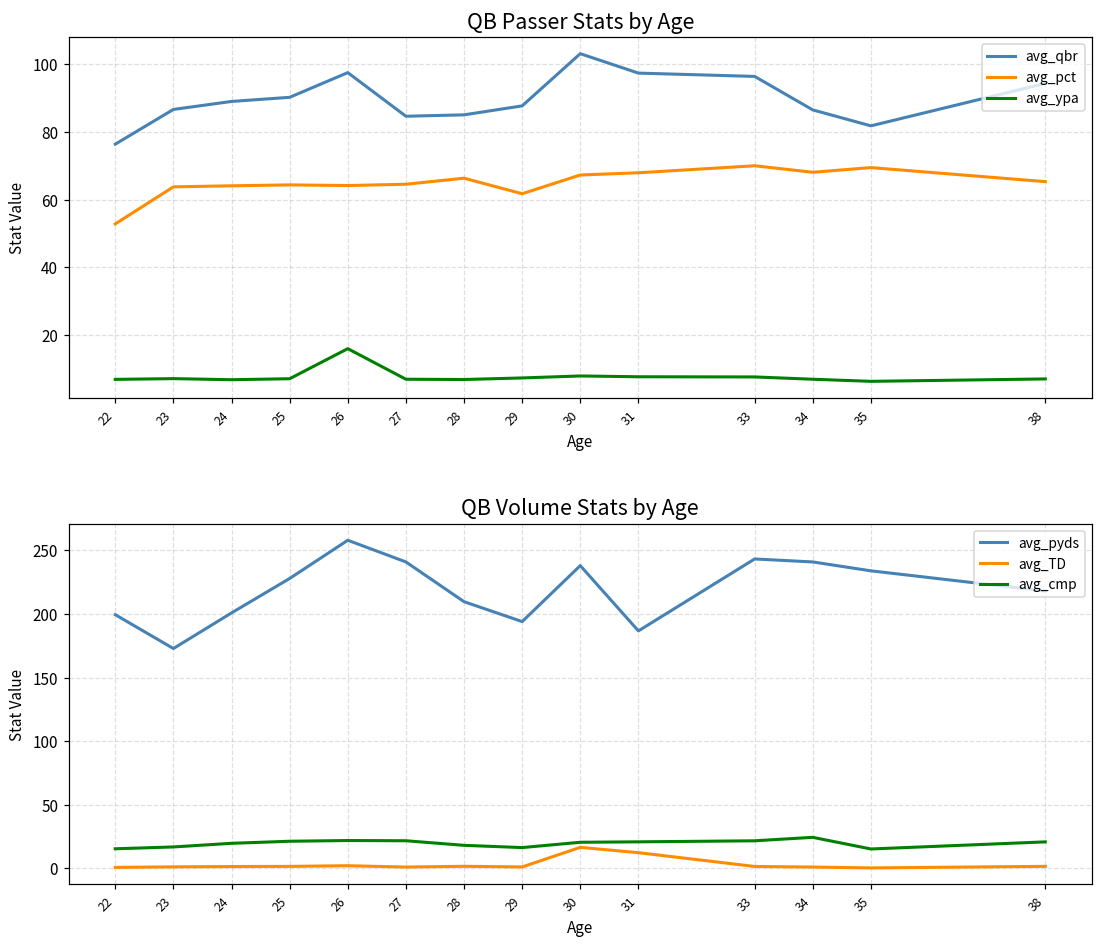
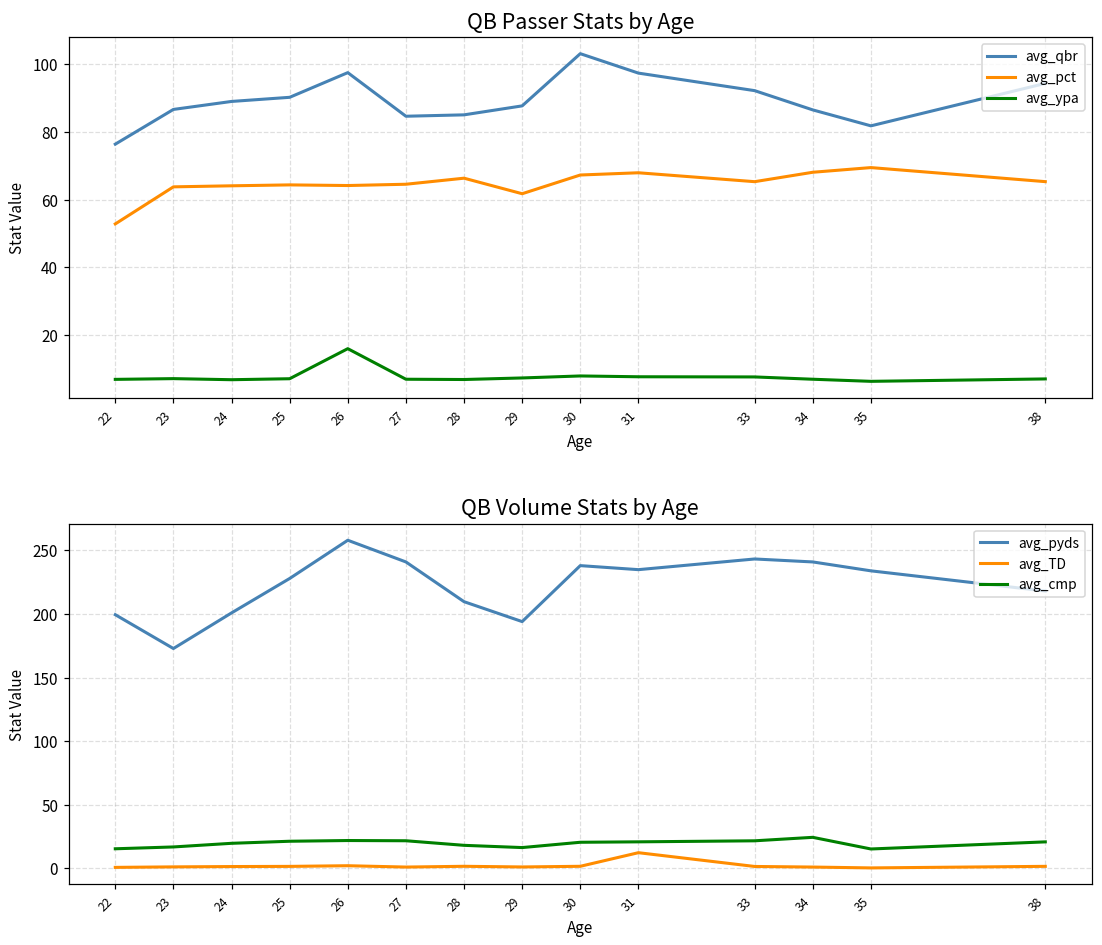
QB Passer Stats by Age, avg_qbr, 33: 96 -> 92
QB Passer Stats by Age, avg_pct, 33: 70 -> 65
QB Volume Stats by Age, avg_TD, 30: 17 -> 2
QB Volume Stats by Age, avg_pyds, 31: 187 -> 235
